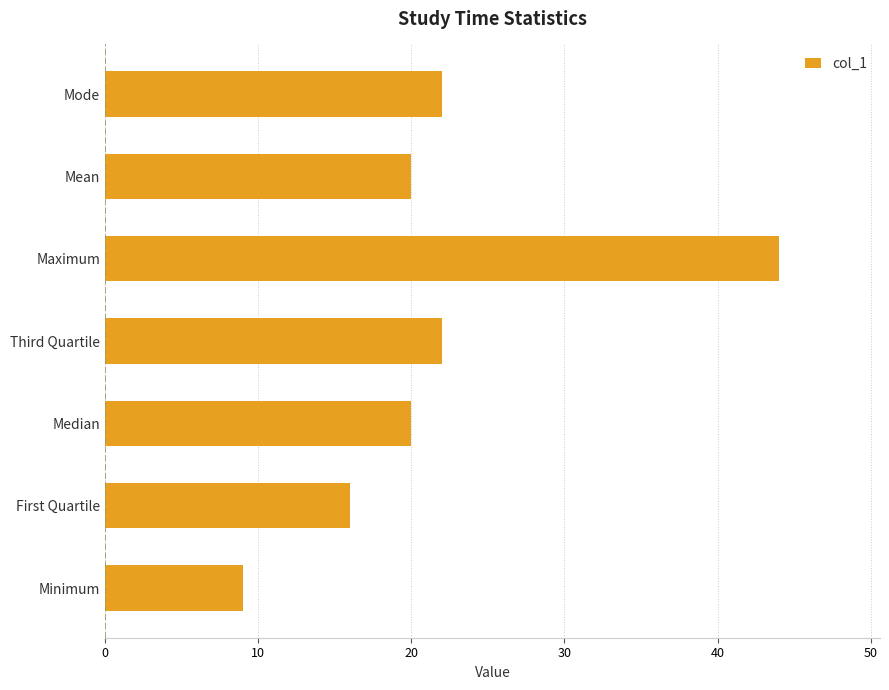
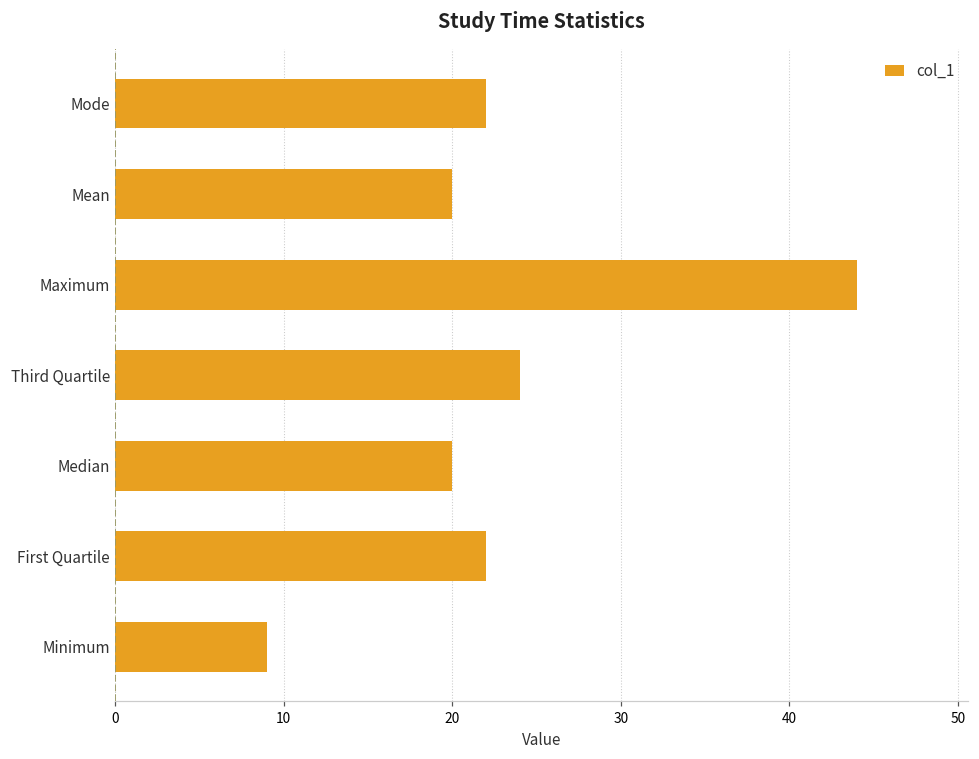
Third Quartile: 22 -> 24
First Quartile: 16 -> 22
